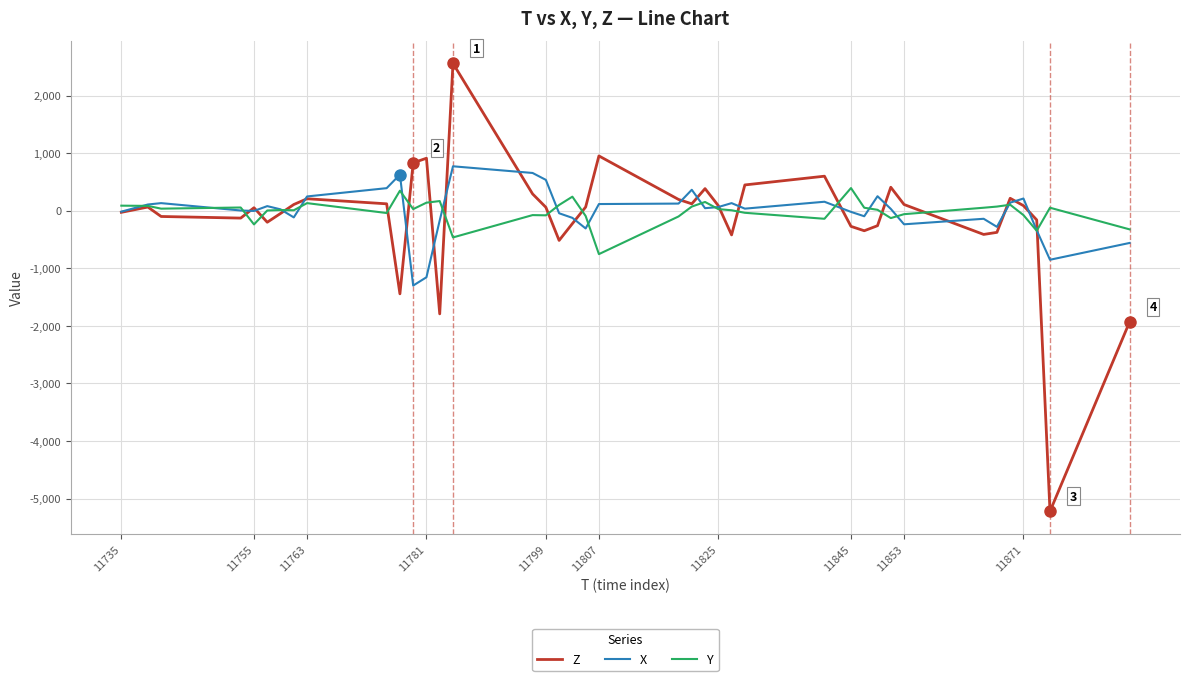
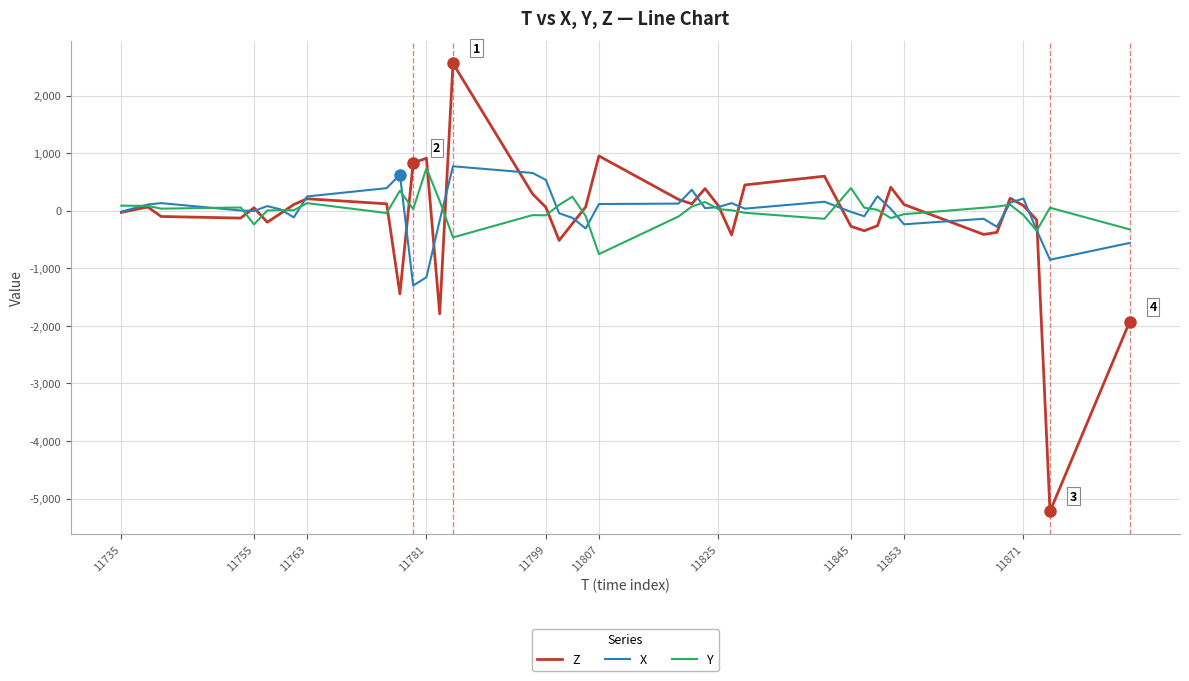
Y, 11781: 100 -> 700
